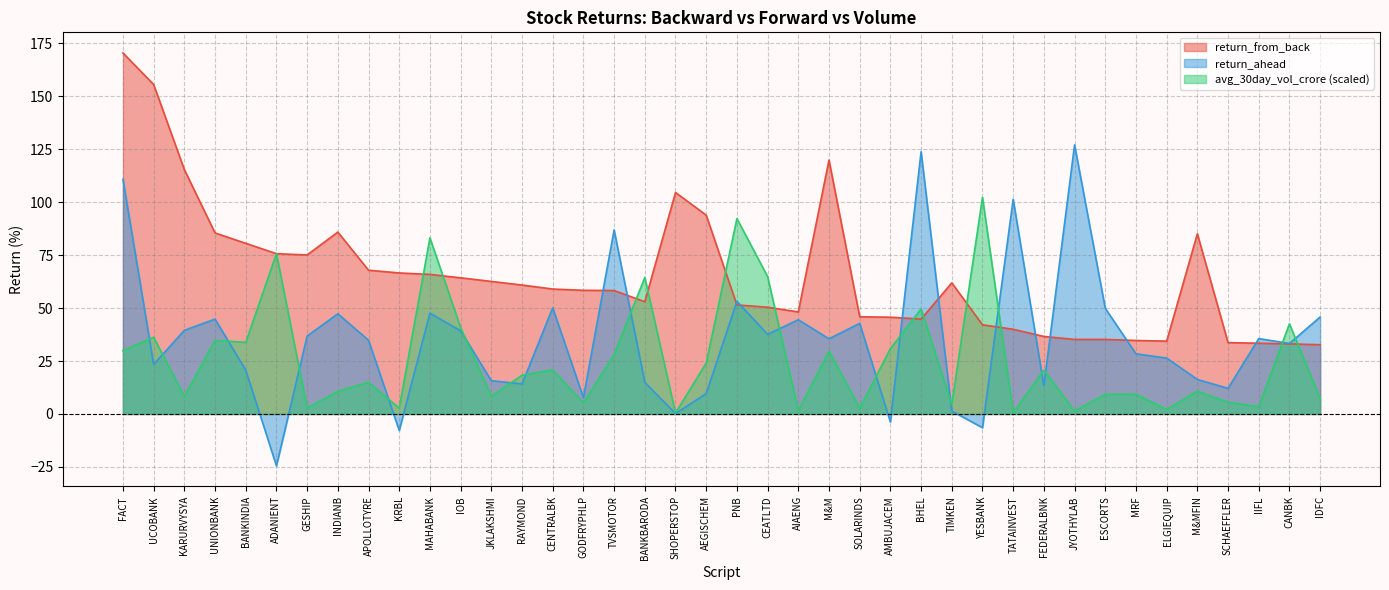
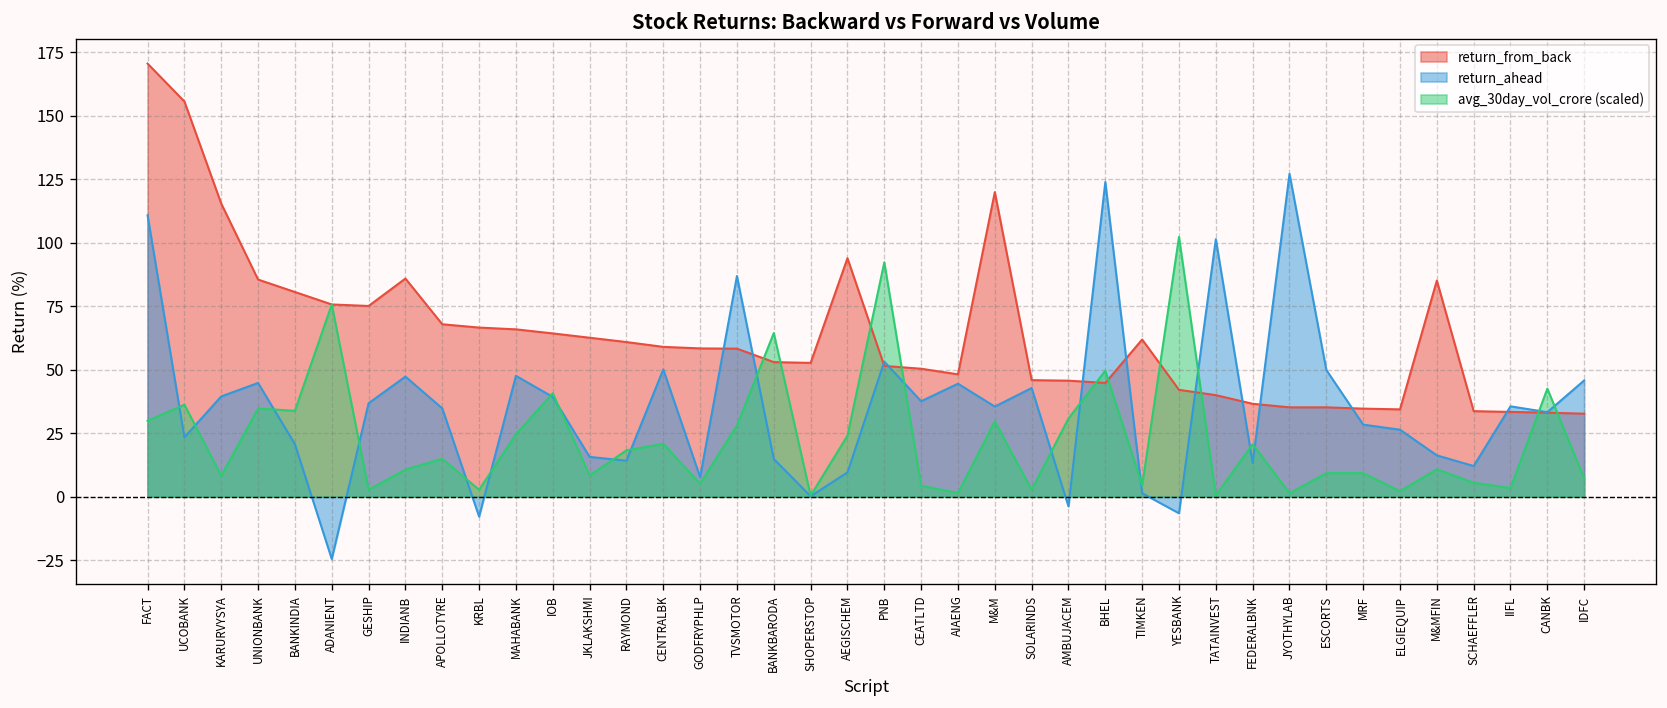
avg_30day_vol_crore (scaled), MAHABANK: 83 -> 25
return_from_back, SHOPERSTOP: 105 -> 53
avg_30day_vol_crore (scaled), CEATLTD: 65 -> 4
